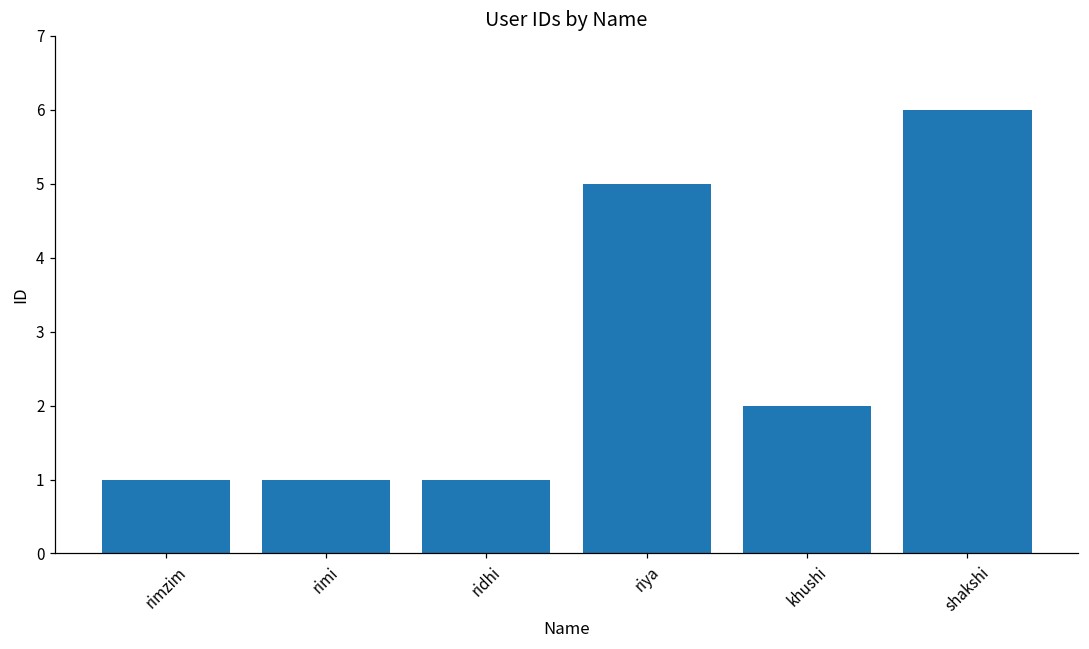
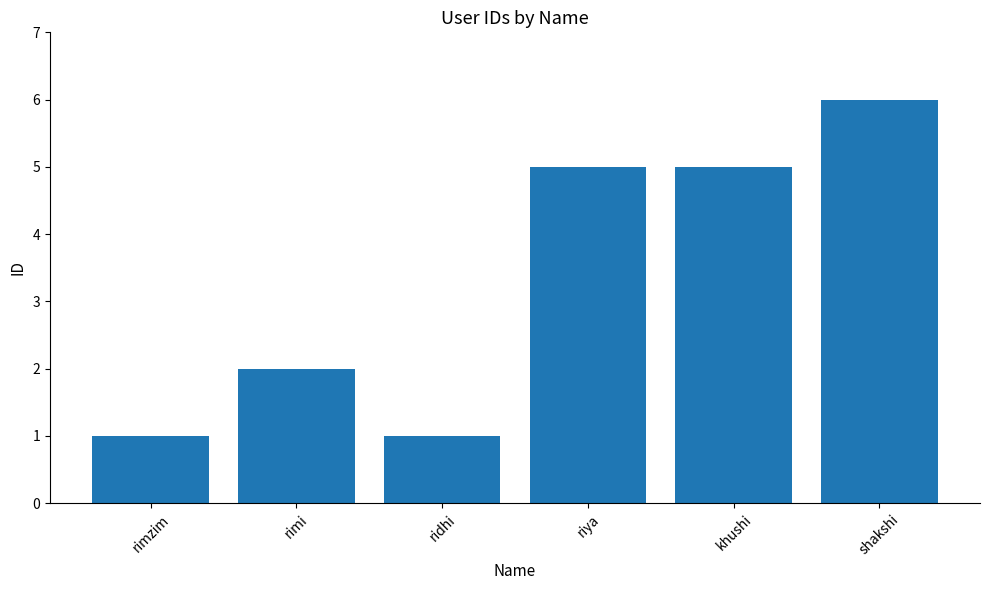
rimi: 1 -> 2
khushi: 2 -> 5
